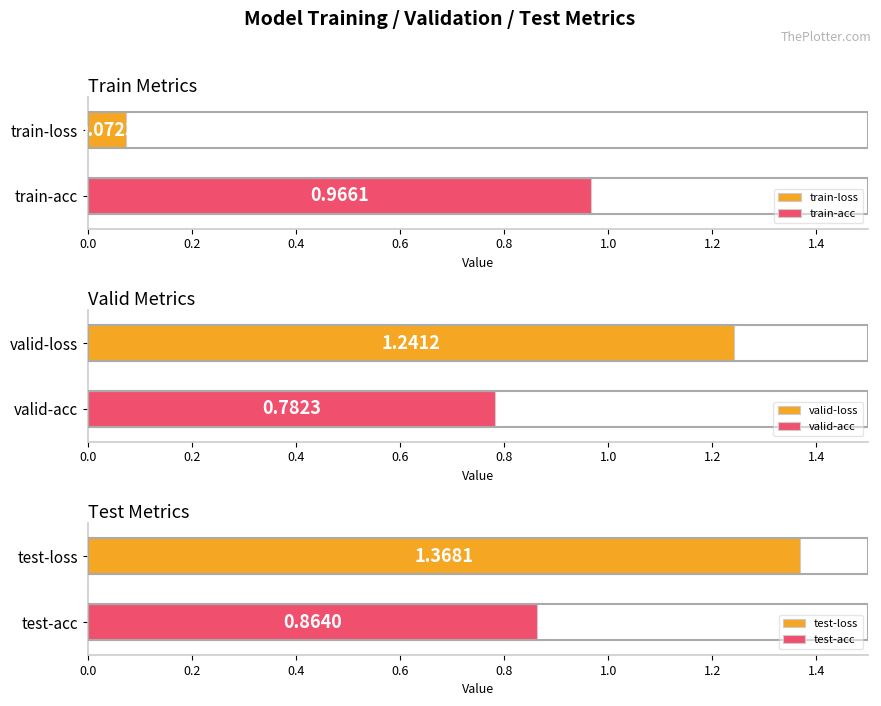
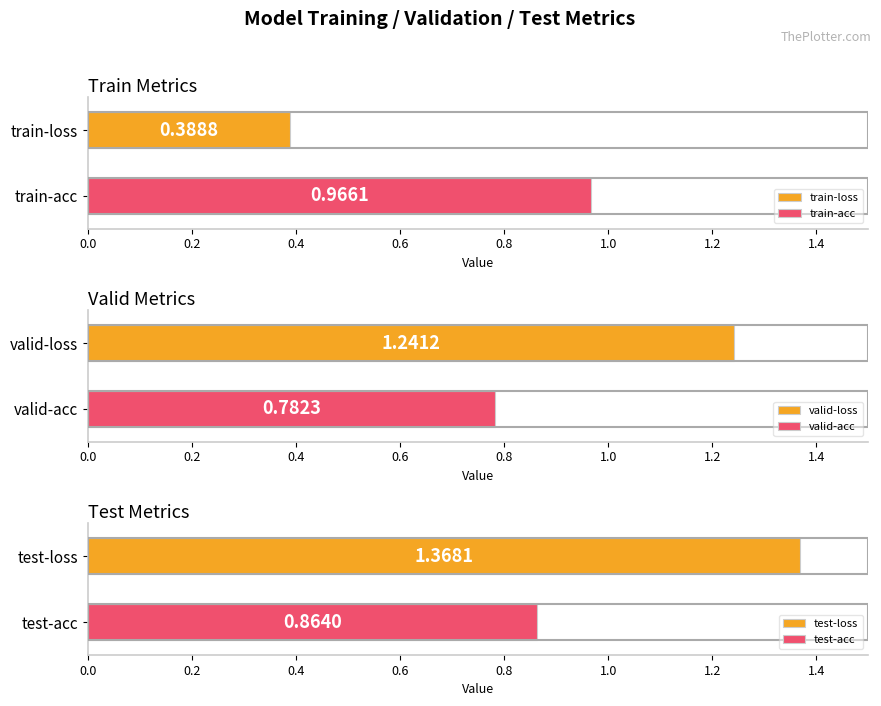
Train Metrics, train-loss: 0.0723 -> 0.3888
